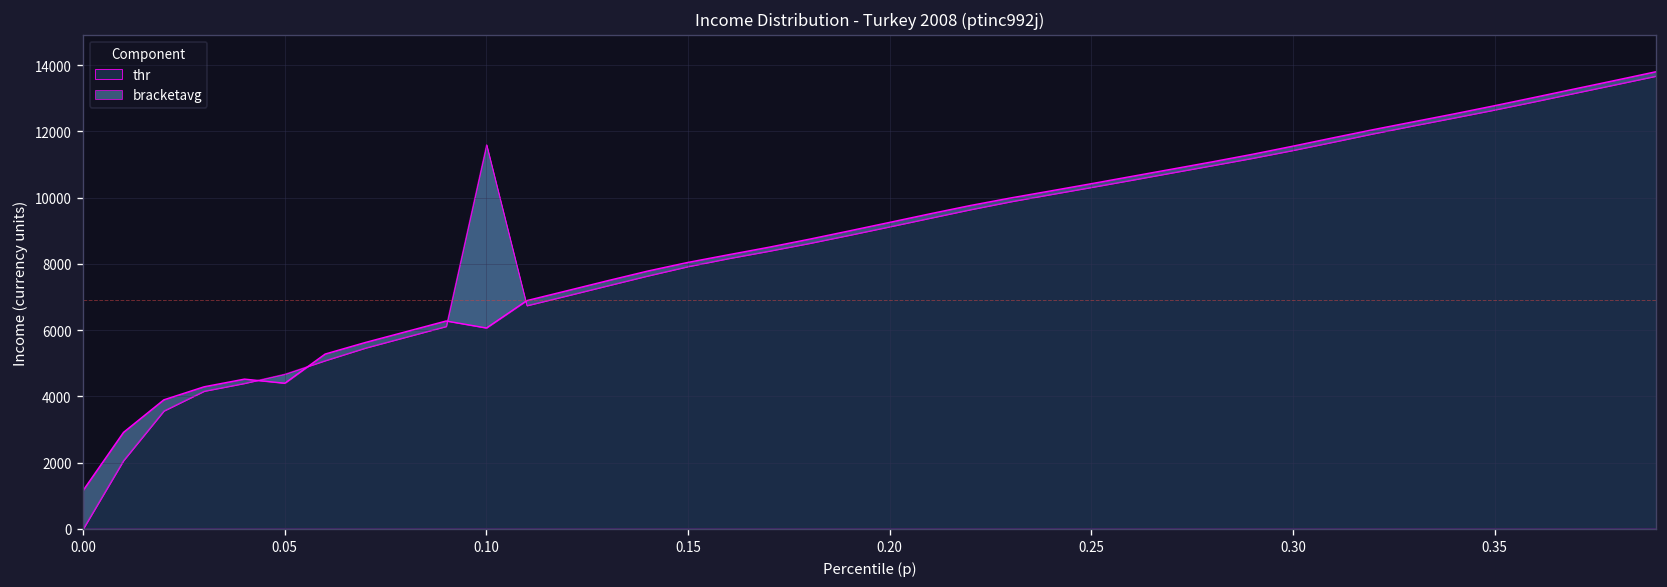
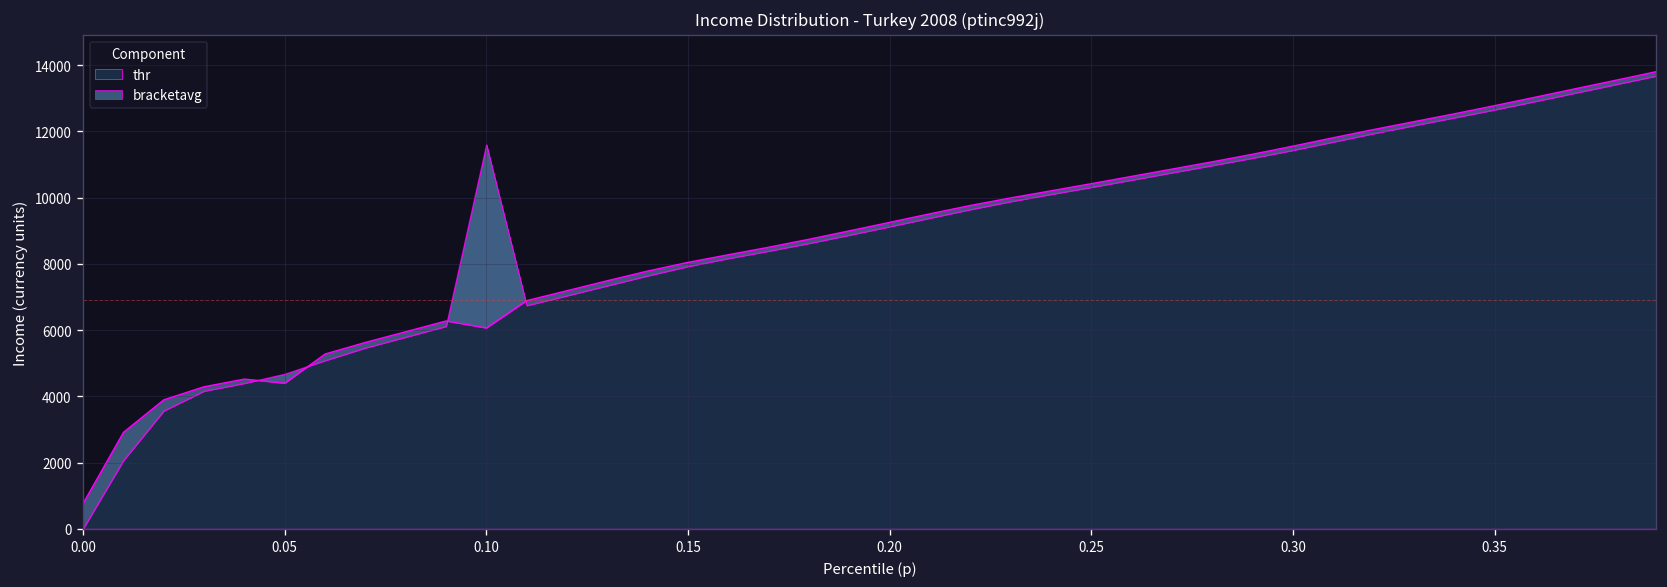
bracketavg, 0.00: 1200 -> 800
